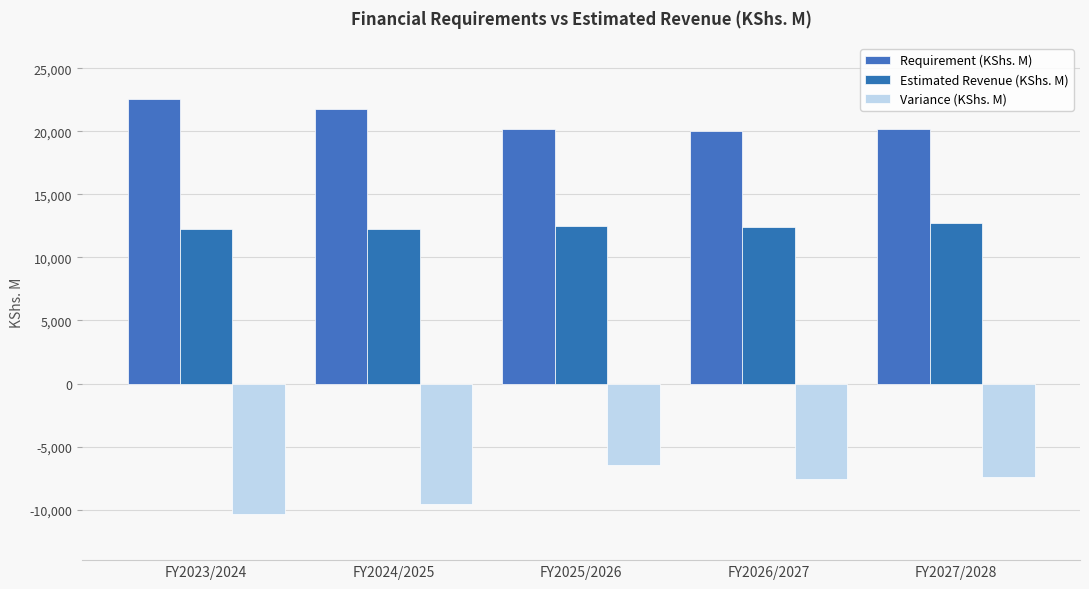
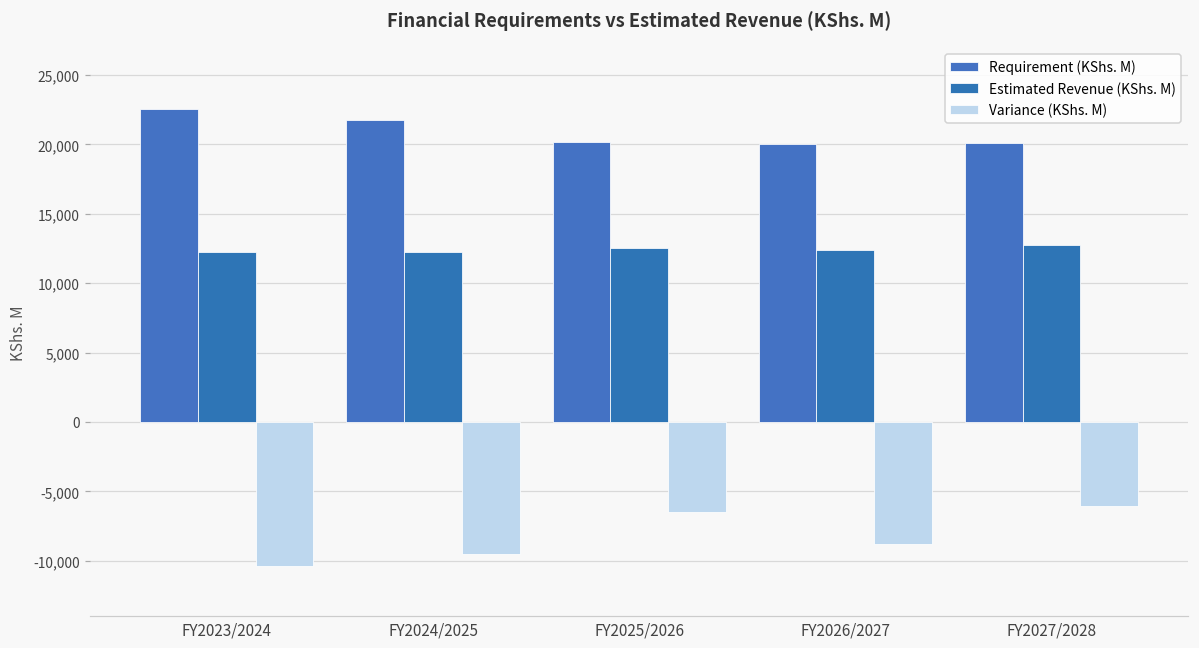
Variance (KShs. M), FY2026/2027: -7,600 -> -8,800
Variance (KShs. M), FY2027/2028: -7,400 -> -6,000
